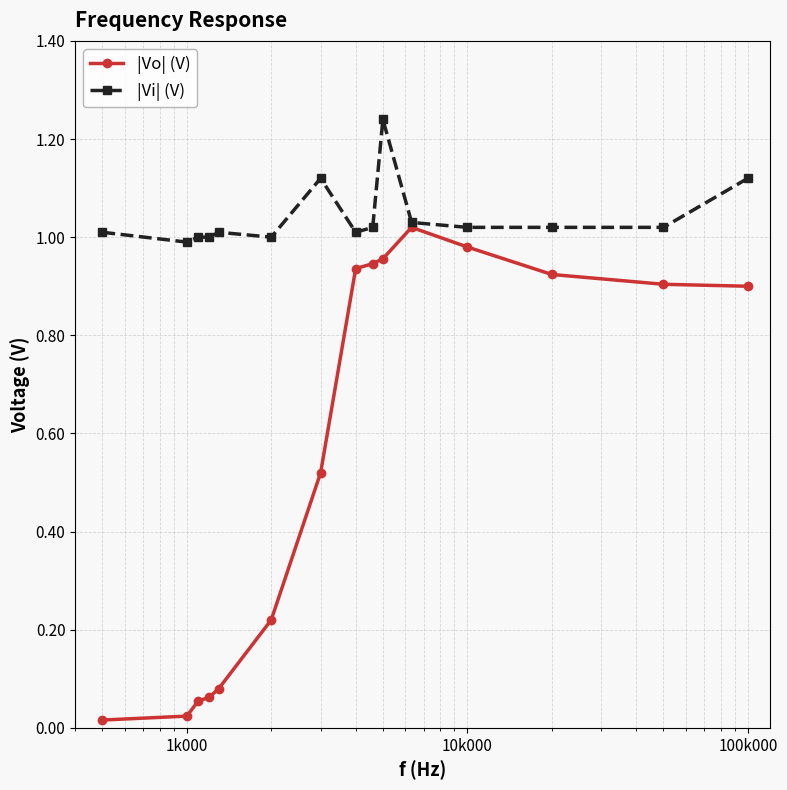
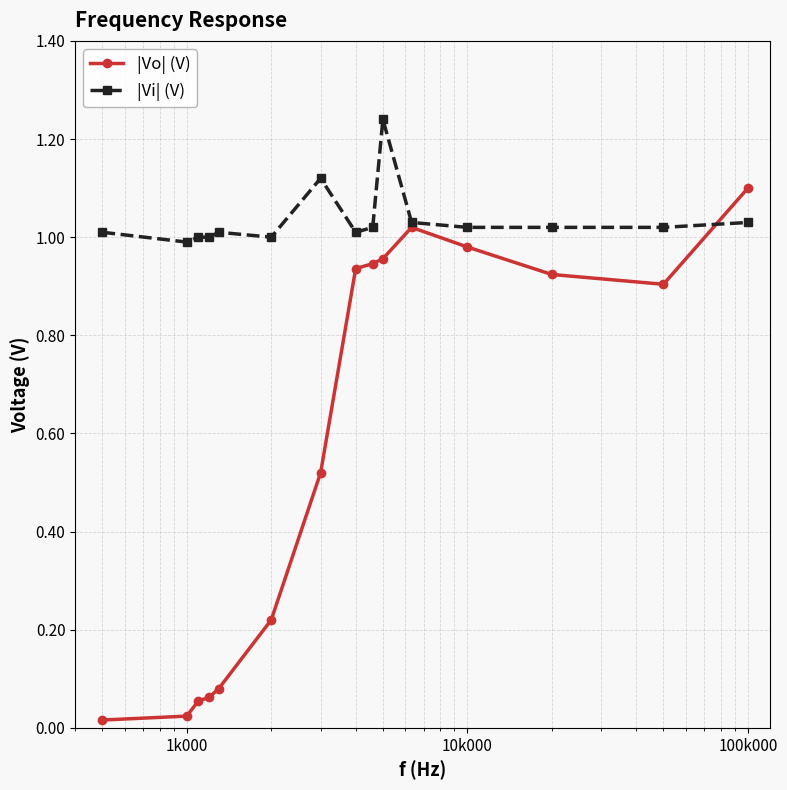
|Vo| (V), 100k000: 0.9 -> 1.1
|Vi| (V), 100k000: 1.12 -> 1.03
